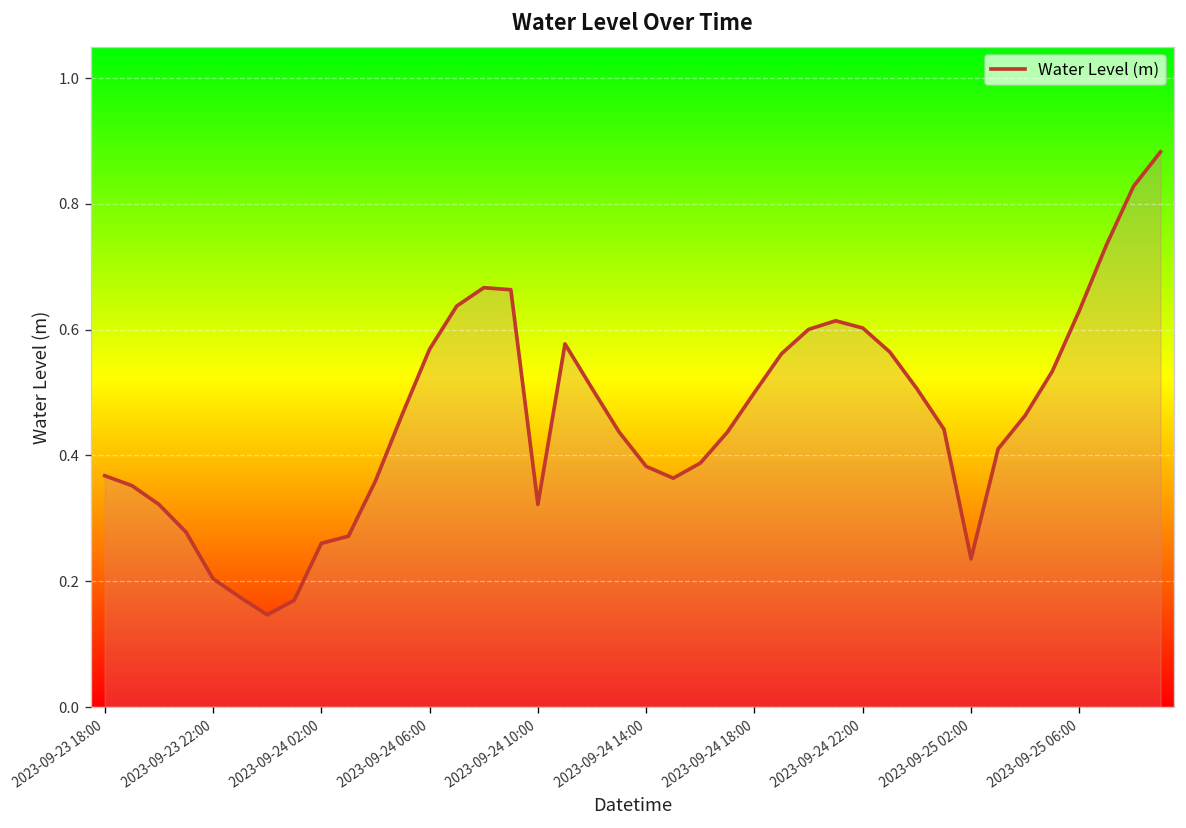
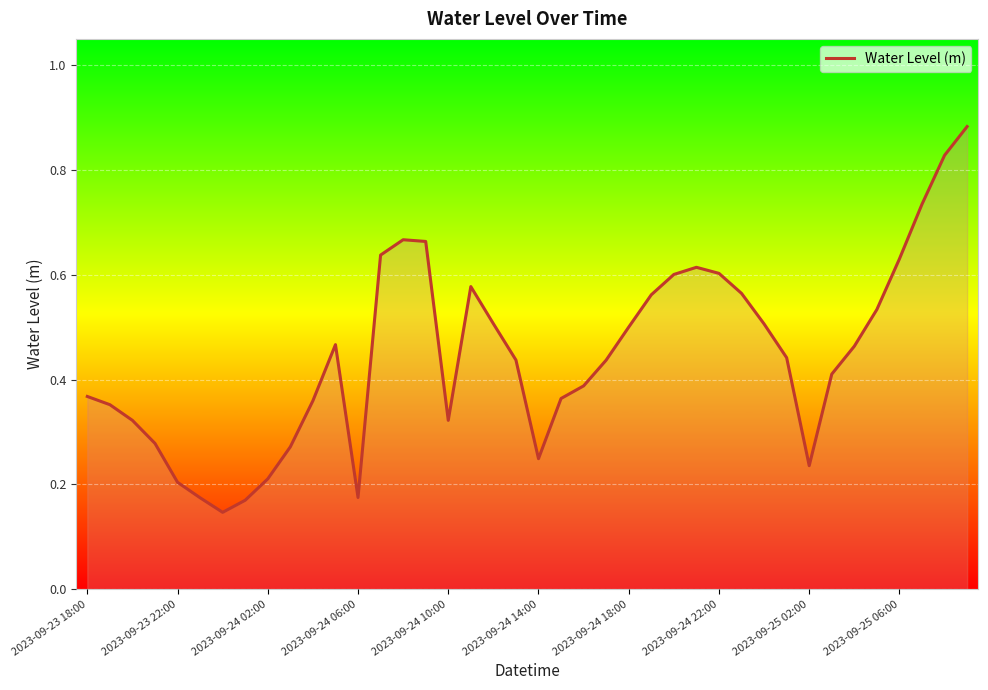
2023-09-24 02:00: 0.26 -> 0.21
2023-09-24 06:00: 0.57 -> 0.17
2023-09-24 14:00: 0.38 -> 0.25
